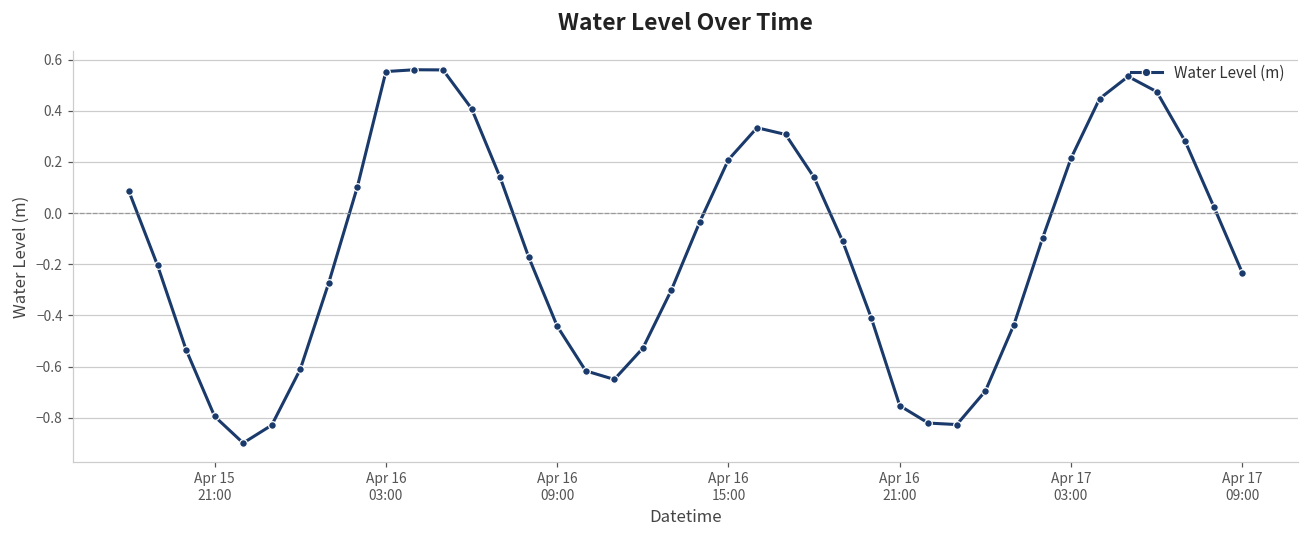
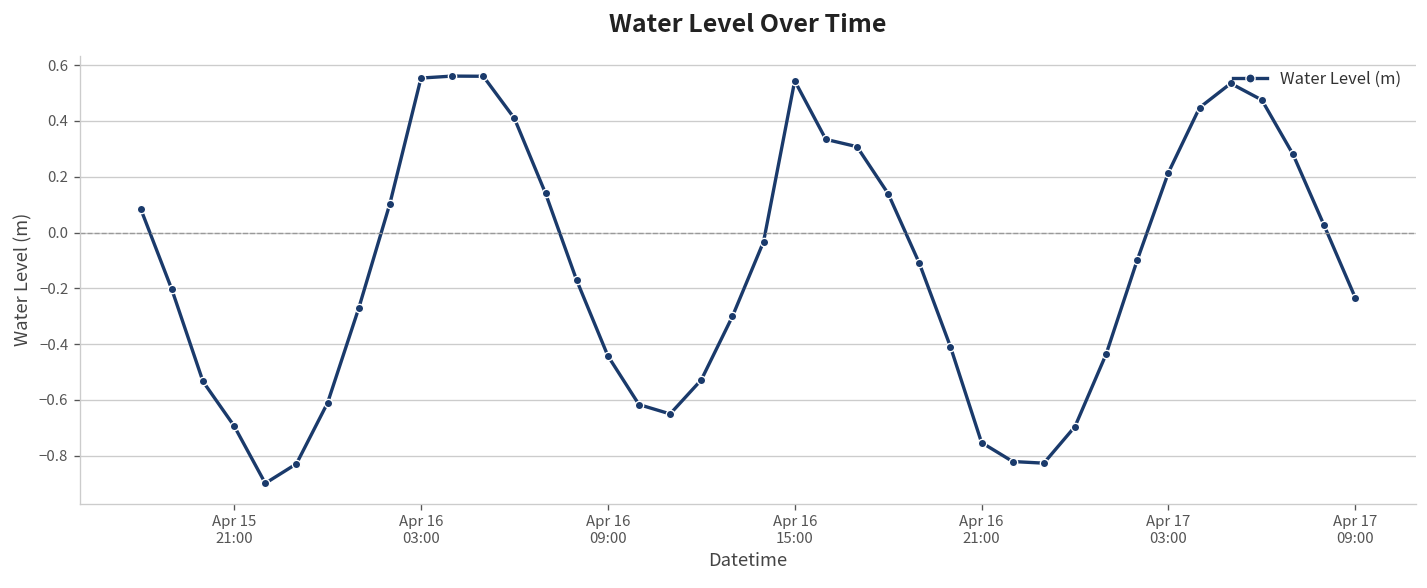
Apr 15 21:00: -0.79 -> -0.69
Apr 16 15:00: 0.21 -> 0.54
